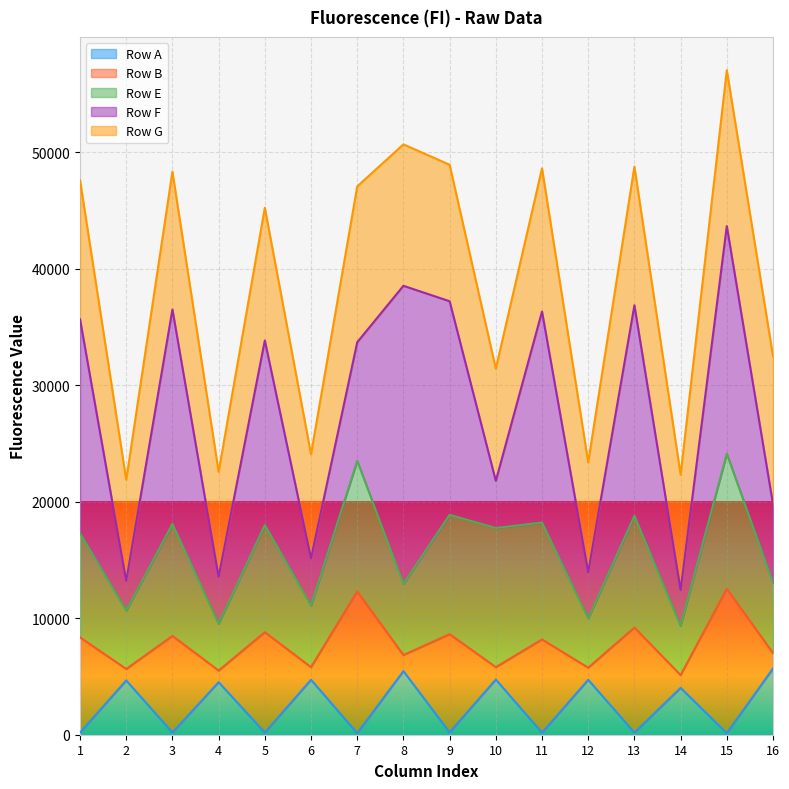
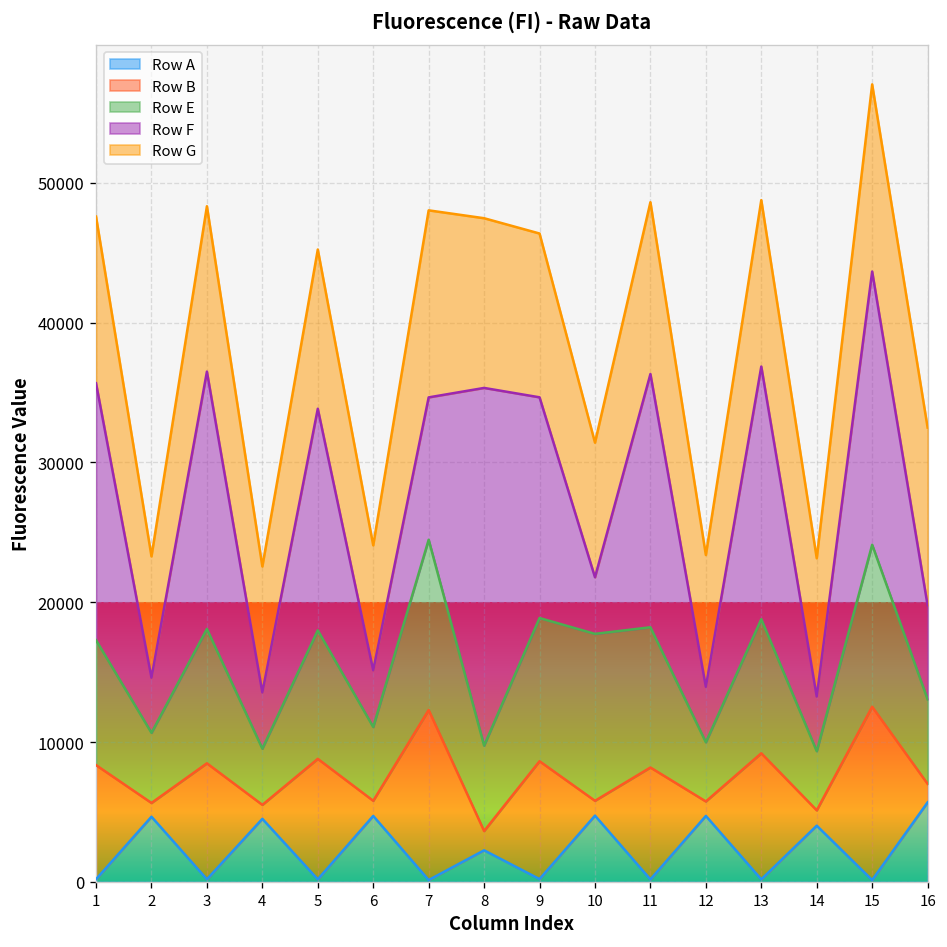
Row F, 2: 2500 -> 3900
Row E, 7: 11200 -> 12200
Row A, 8: 5500 -> 2300
Row F, 9: 18300 -> 15800
Row F, 14: 3100 -> 3900
